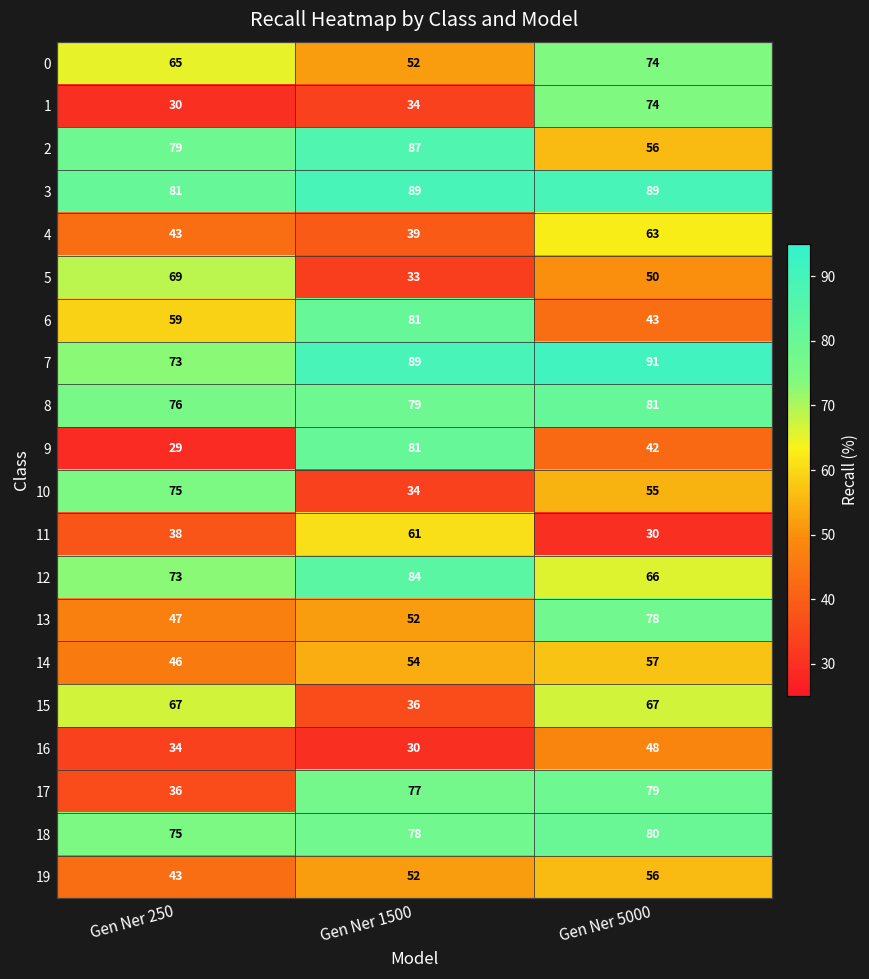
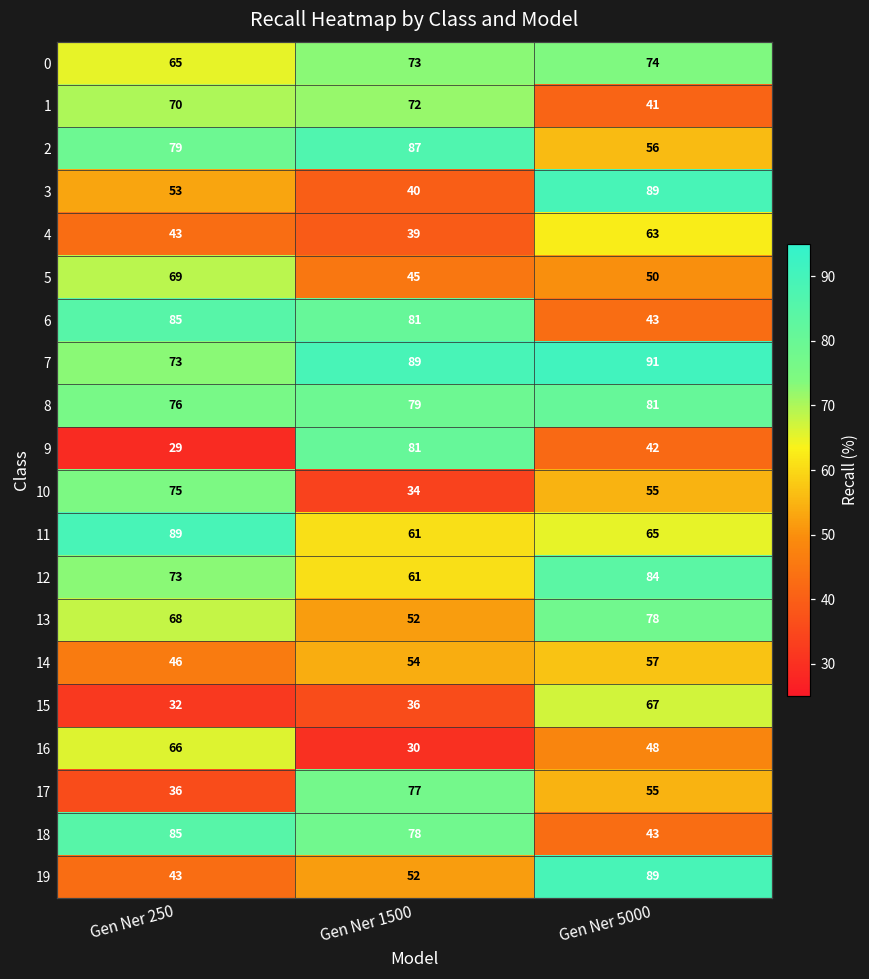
0, Gen Ner 1500: 52 -> 73
1, Gen Ner 250: 30 -> 70
1, Gen Ner 1500: 34 -> 72
1, Gen Ner 5000: 74 -> 41
3, Gen Ner 250: 81 -> 53
3, Gen Ner 1500: 89 -> 40
5, Gen Ner 1500: 33 -> 45
6, Gen Ner 250: 59 -> 85
11, Gen Ner 250: 38 -> 89
11, Gen Ner 5000: 30 -> 65
12, Gen Ner 1500: 84 -> 61
12, Gen Ner 5000: 66 -> 84
13, Gen Ner 250: 47 -> 68
15, Gen Ner 250: 67 -> 32
16, Gen Ner 250: 34 -> 66
17, Gen Ner 5000: 79 -> 55
18, Gen Ner 250: 75 -> 85
18, Gen Ner 5000: 80 -> 43
19, Gen Ner 5000: 56 -> 89
